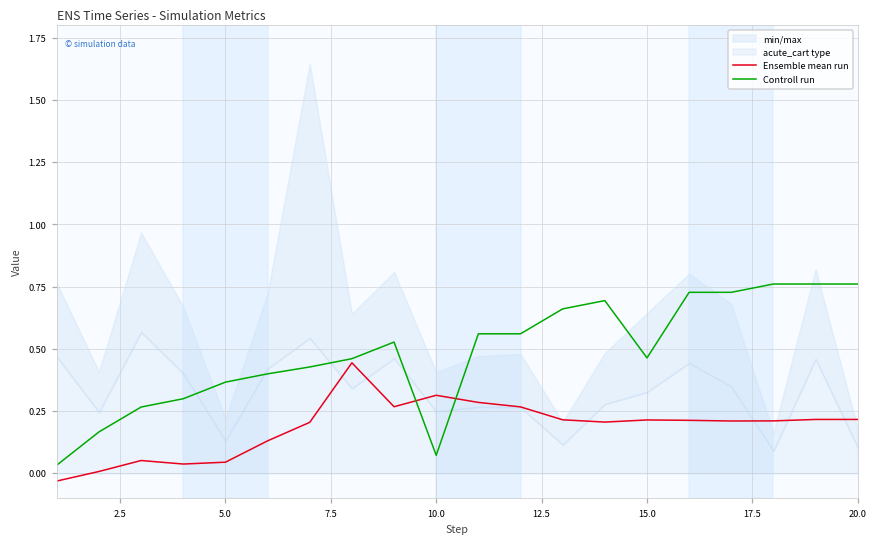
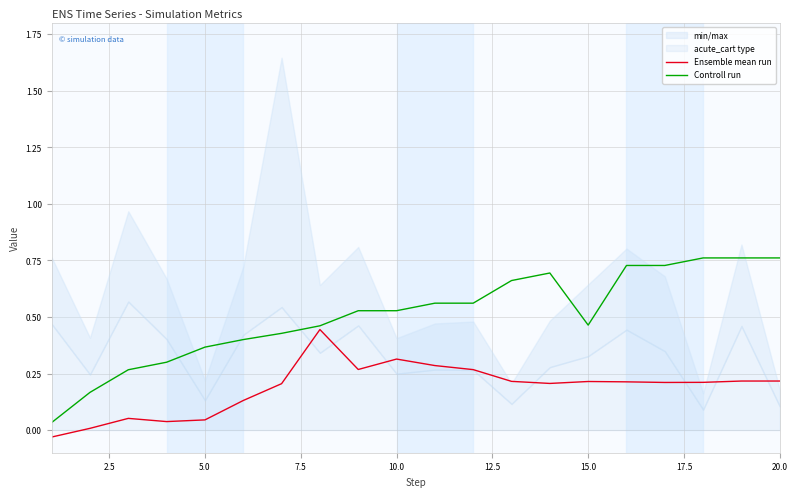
Controll run, 10.0: 0.07 -> 0.53
